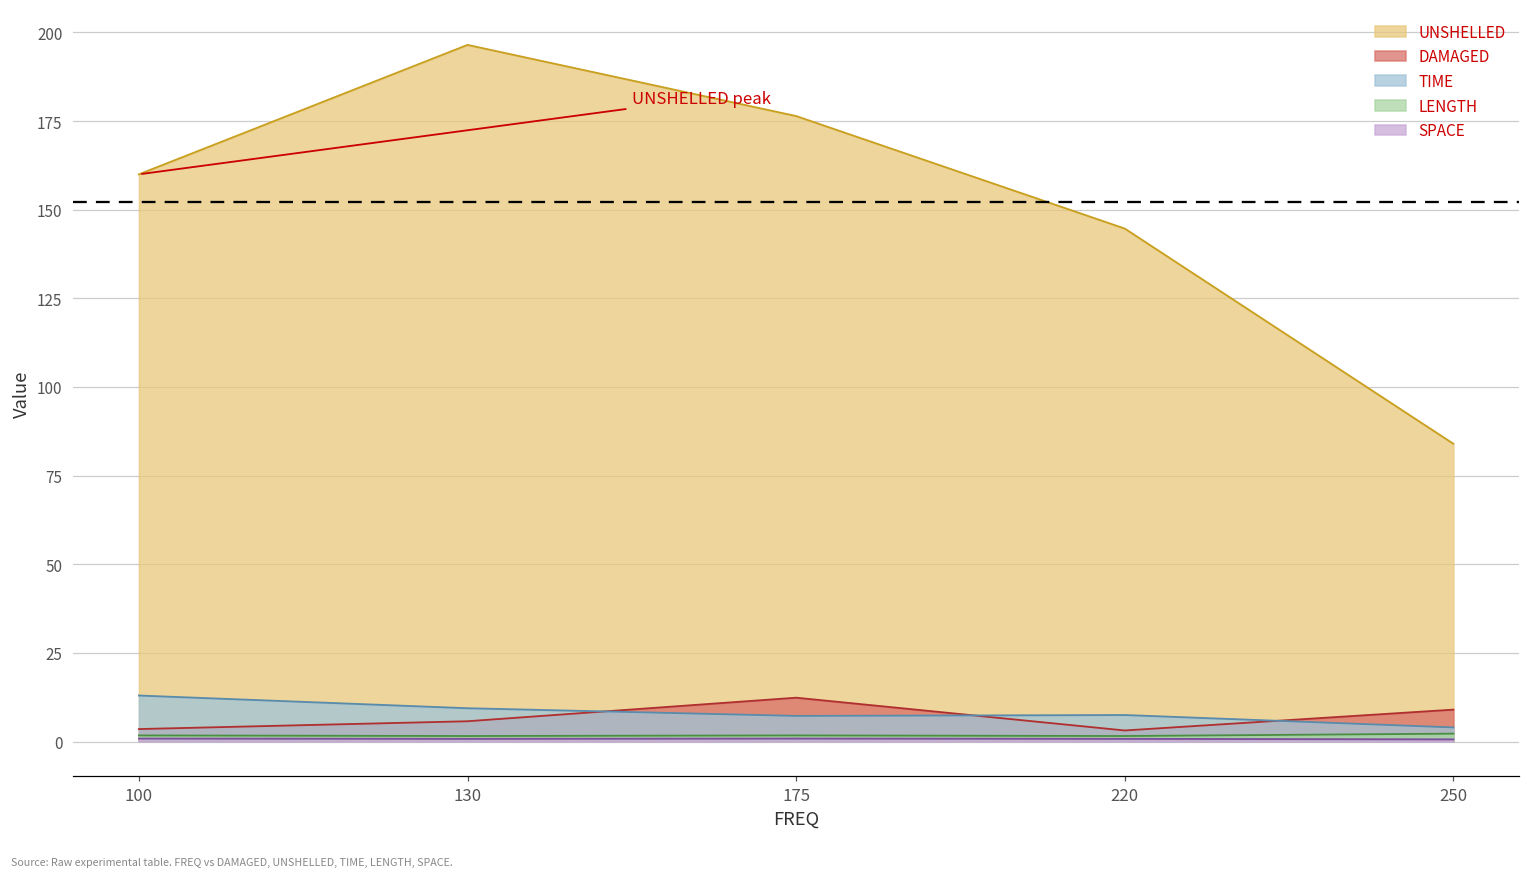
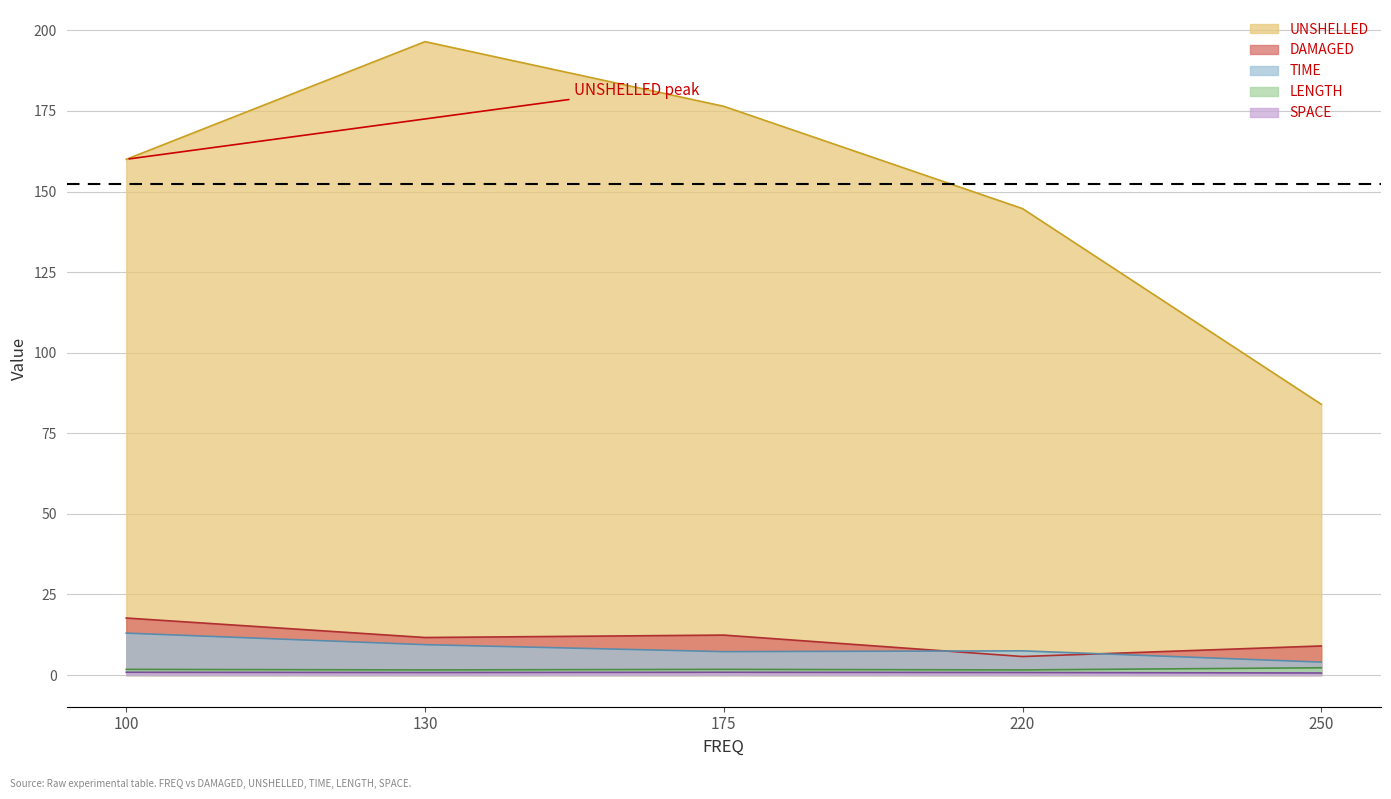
DAMAGED, 100: 4 -> 18
DAMAGED, 130: 6 -> 12
DAMAGED, 220: 3 -> 6
